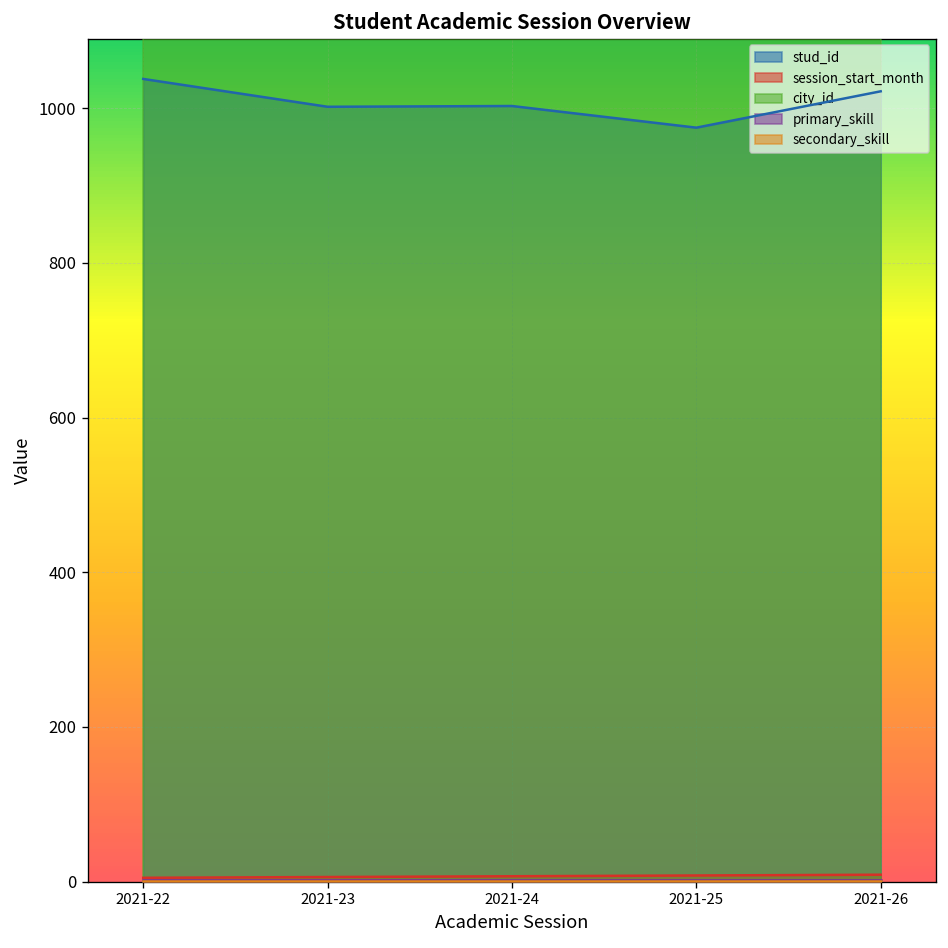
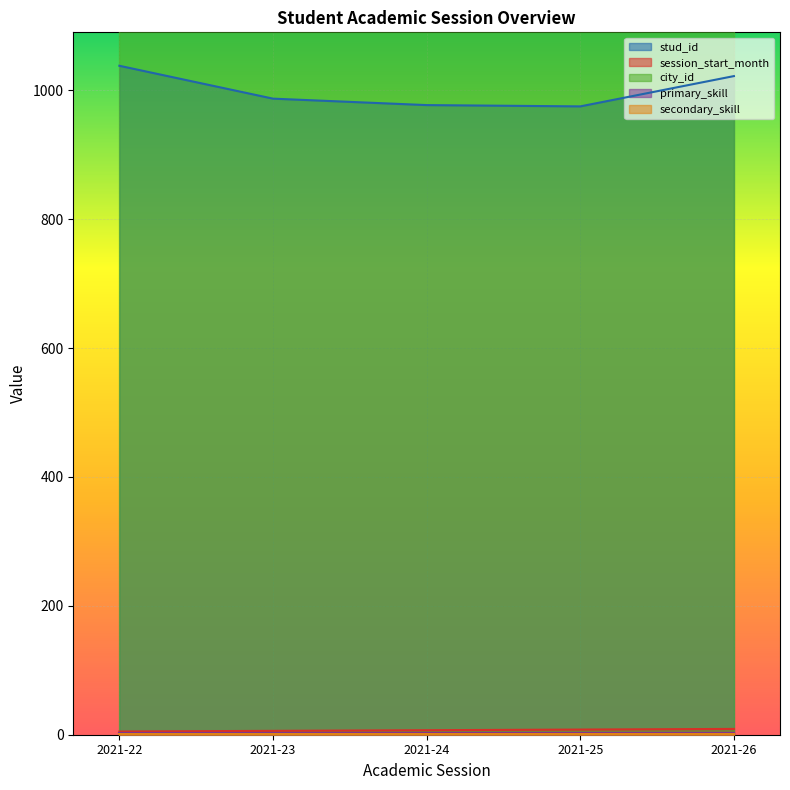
stud_id, 2021-23: 1000 -> 990
stud_id, 2021-24: 1000 -> 980
